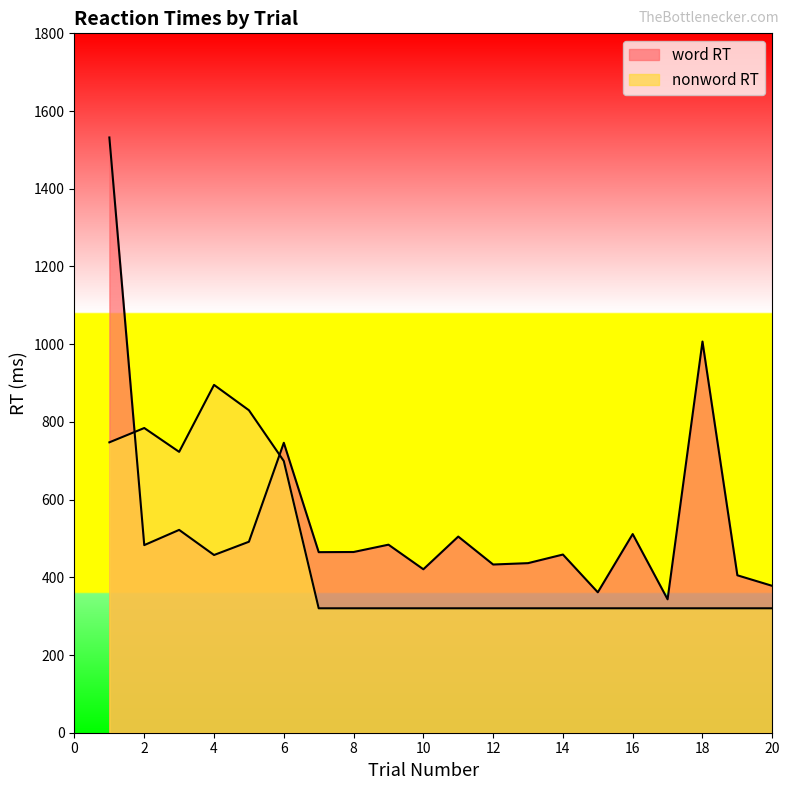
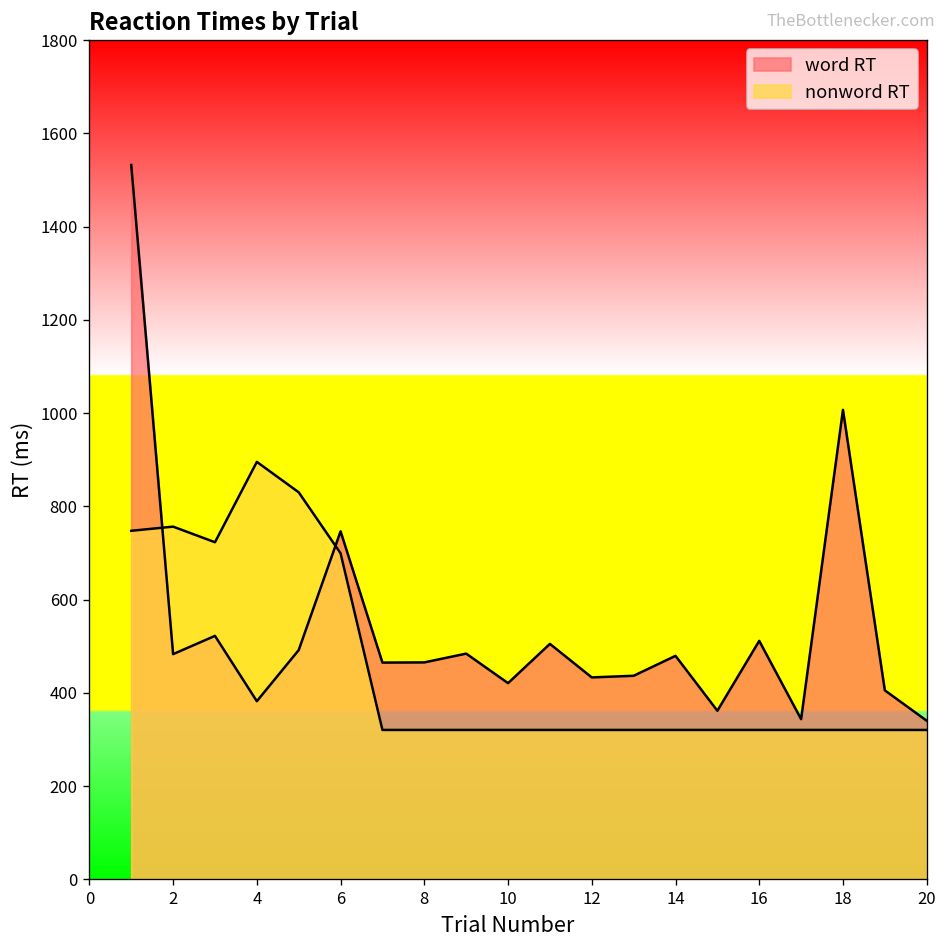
nonword RT, 2: 780 -> 760
word RT, 4: 460 -> 380
word RT, 14: 460 -> 480
word RT, 20: 380 -> 340
